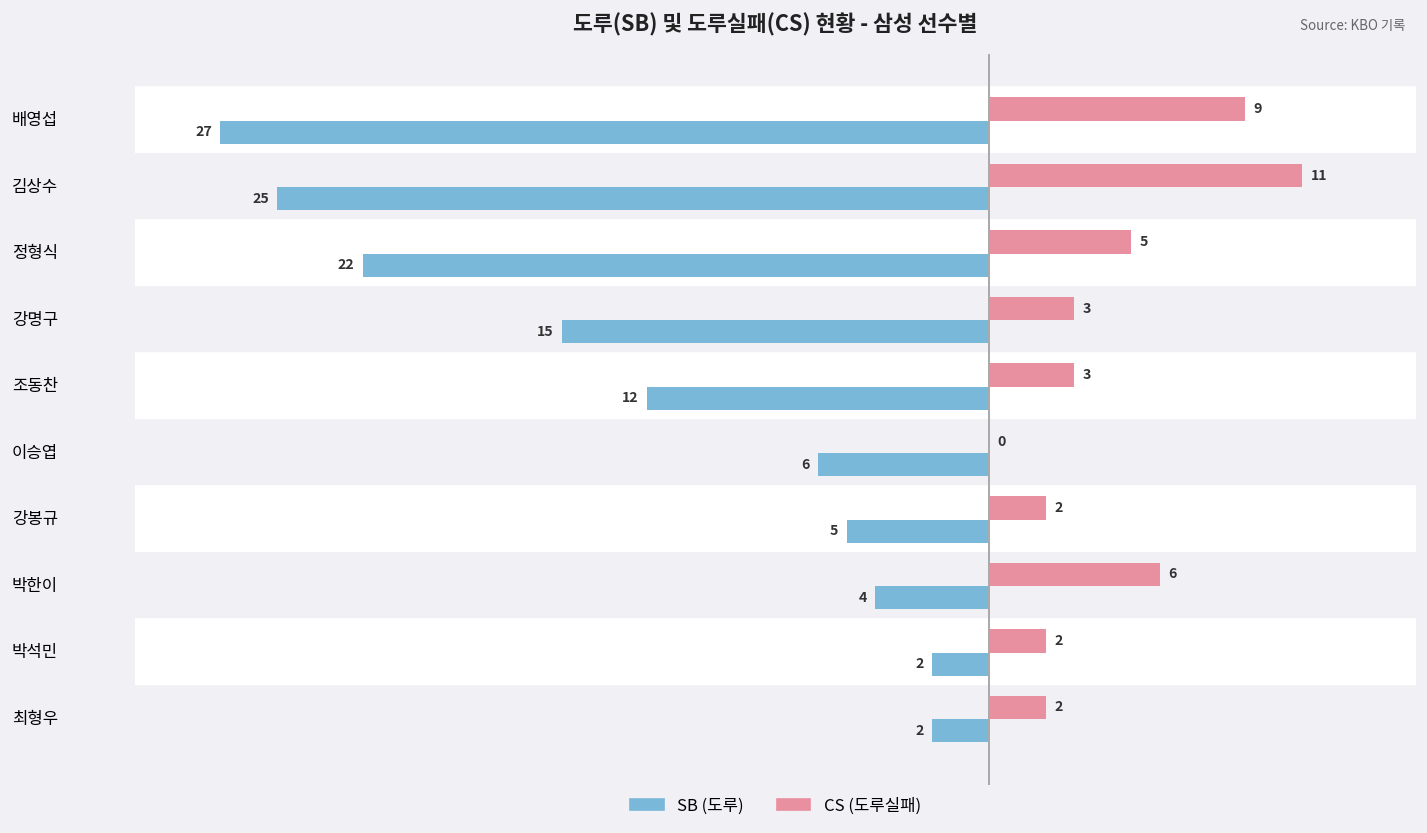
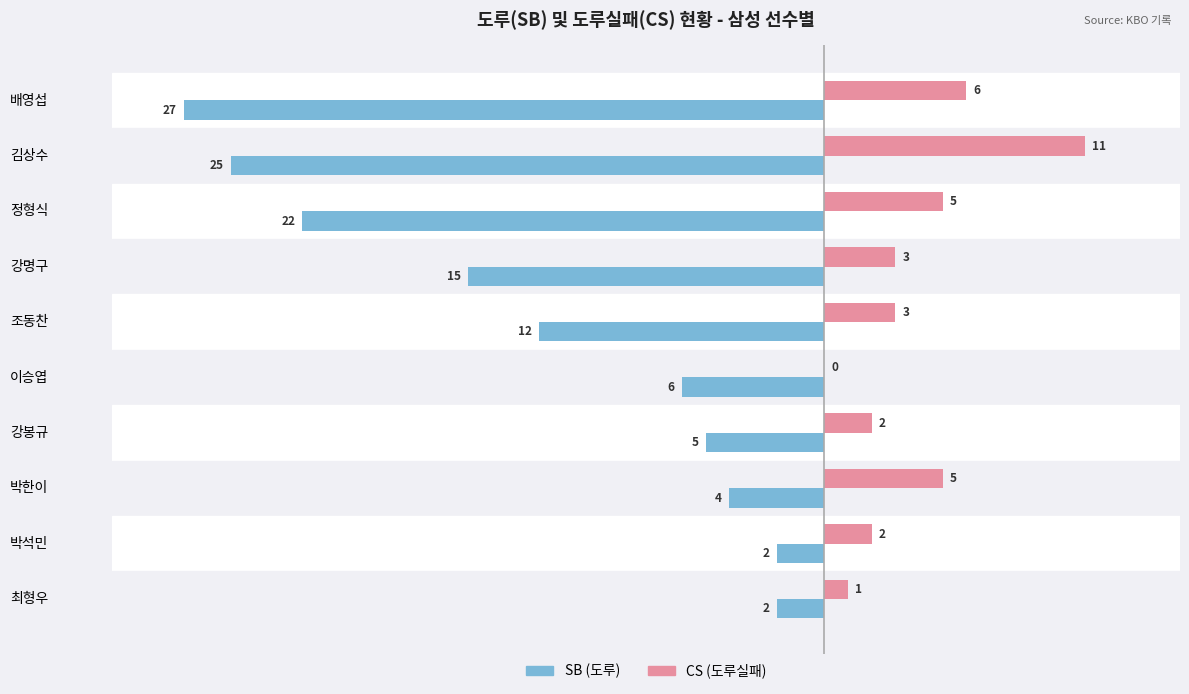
CS (도루실패), 배영섭: 9 -> 6
CS (도루실패), 박한이: 6 -> 5
CS (도루실패), 최형우: 2 -> 1
